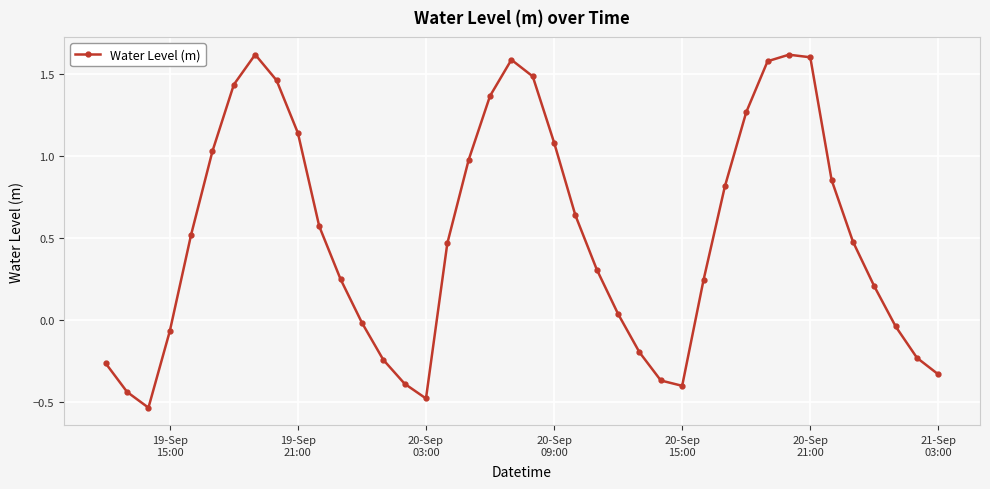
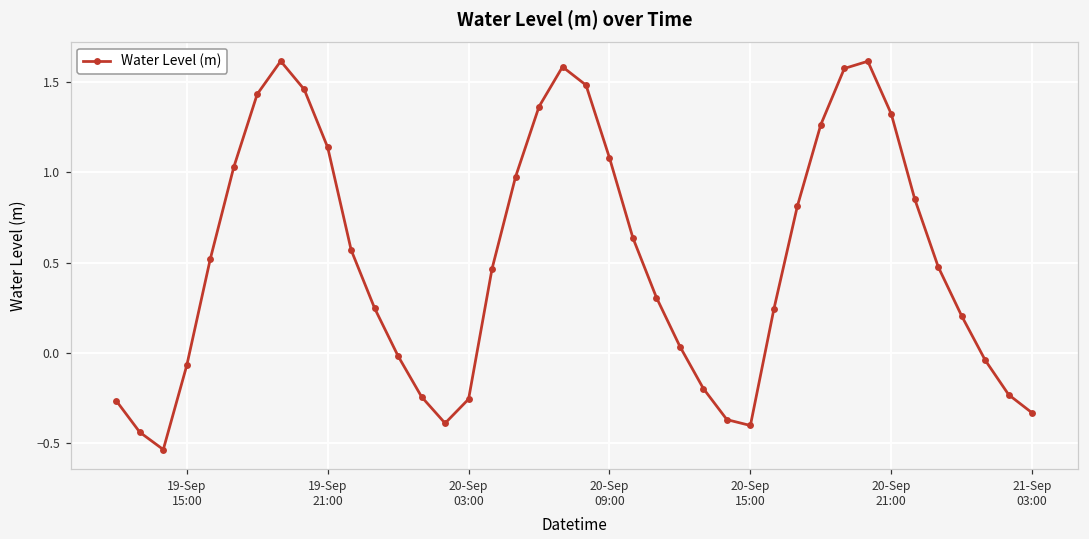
20-Sep 03:00: -0.48 -> -0.26
20-Sep 21:00: 1.60 -> 1.32
